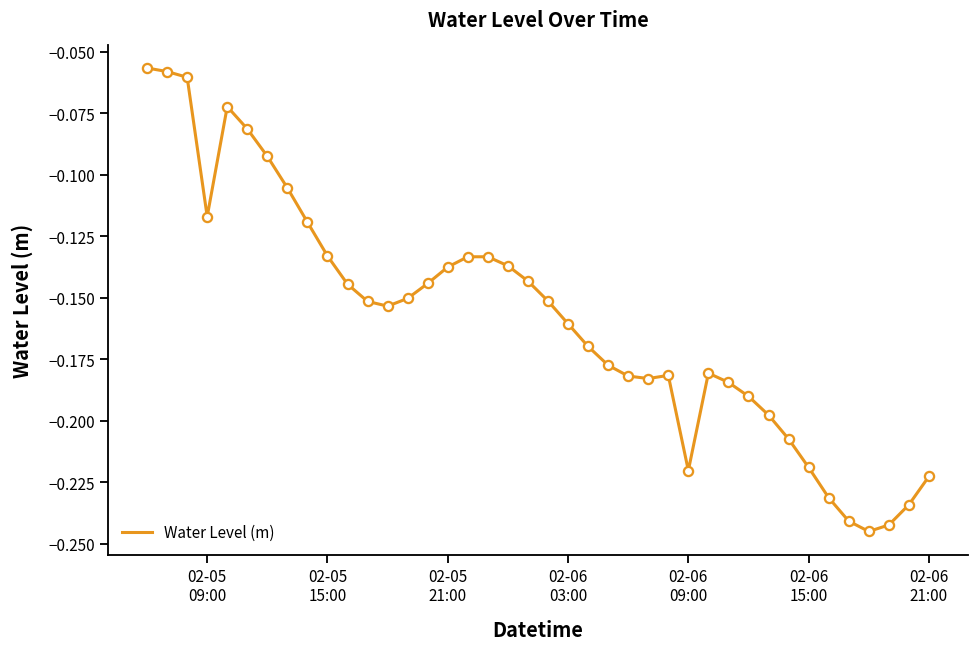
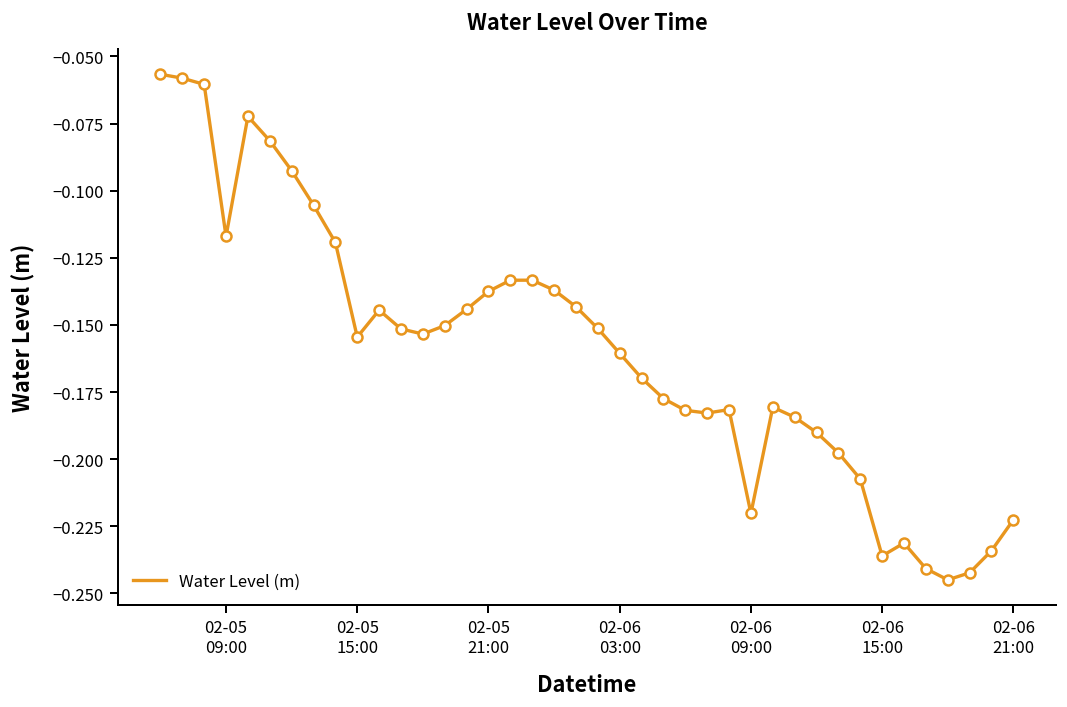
02-05 15:00: -0.133 -> -0.155
02-06 15:00: -0.219 -> -0.236
